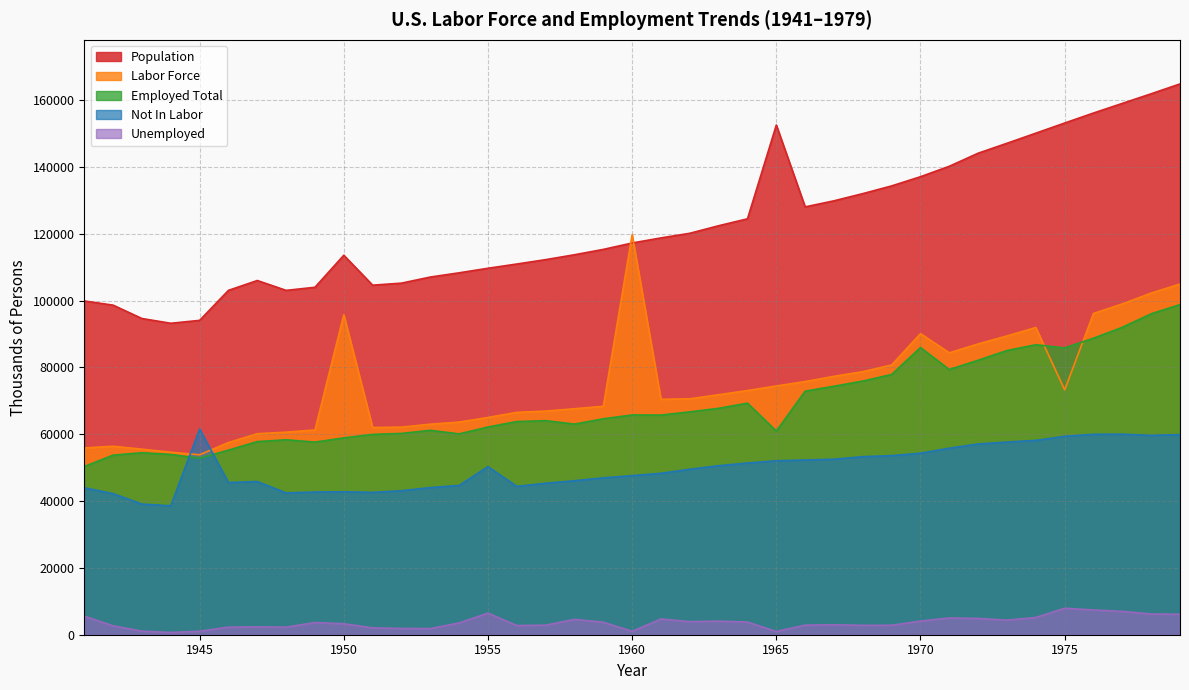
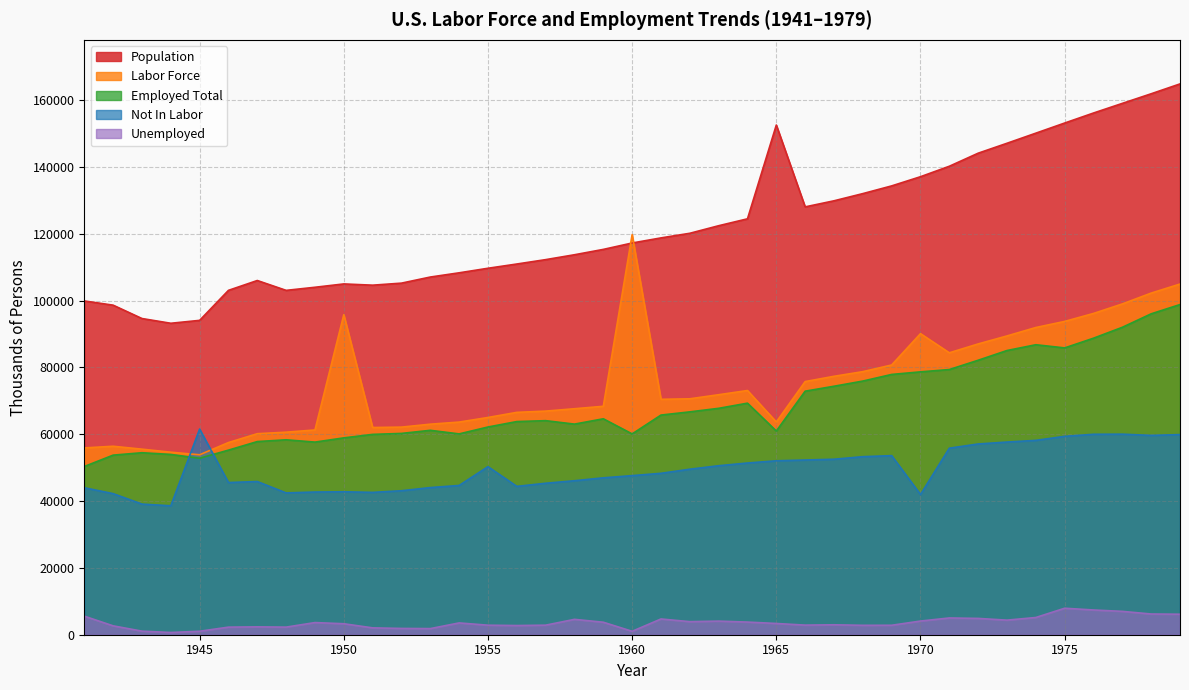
Population, 1950: 114000 -> 105000
Unemployed, 1955: 6000 -> 3000
Employed Total, 1960: 66000 -> 60000
Labor Force, 1965: 74000 -> 64000
Unemployed, 1965: 1000 -> 3000
Employed Total, 1970: 86000 -> 79000
Not In Labor, 1970: 54000 -> 42000
Labor Force, 1975: 73000 -> 94000
